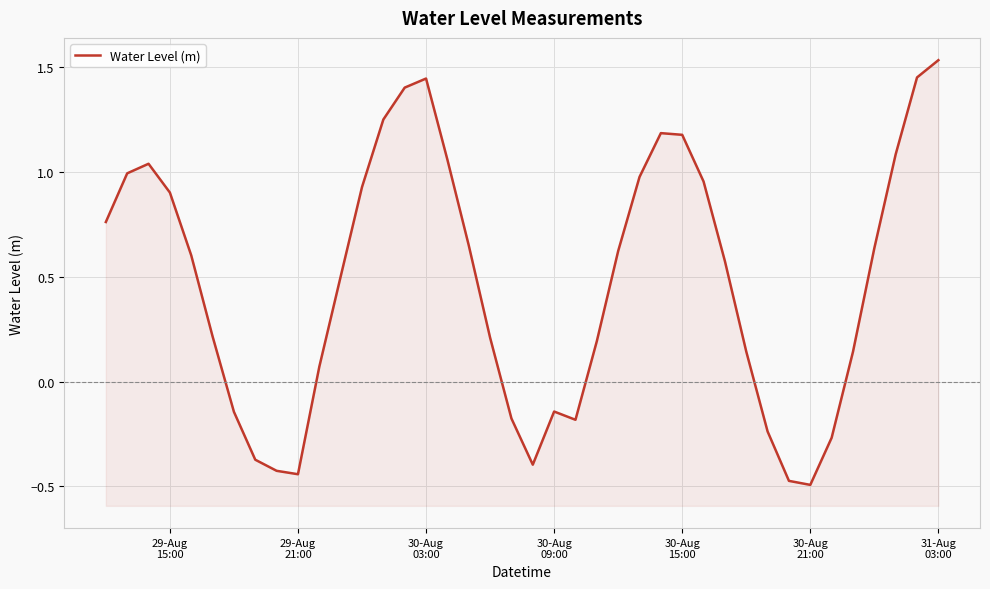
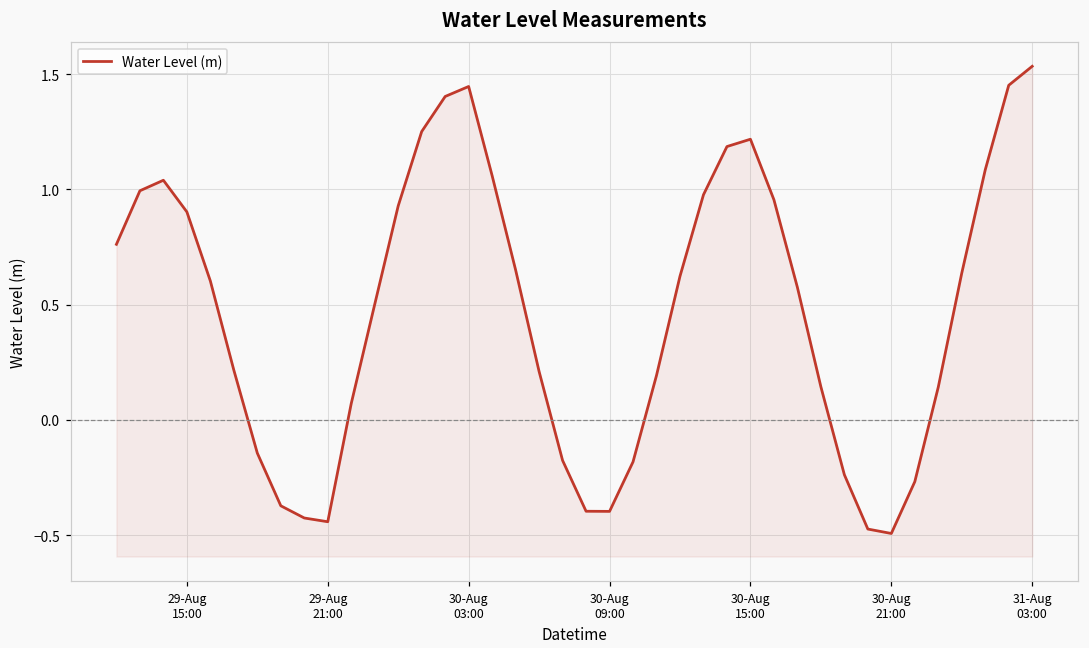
30-Aug 09:00: -0.14 -> -0.40
30-Aug 15:00: 1.18 -> 1.22
